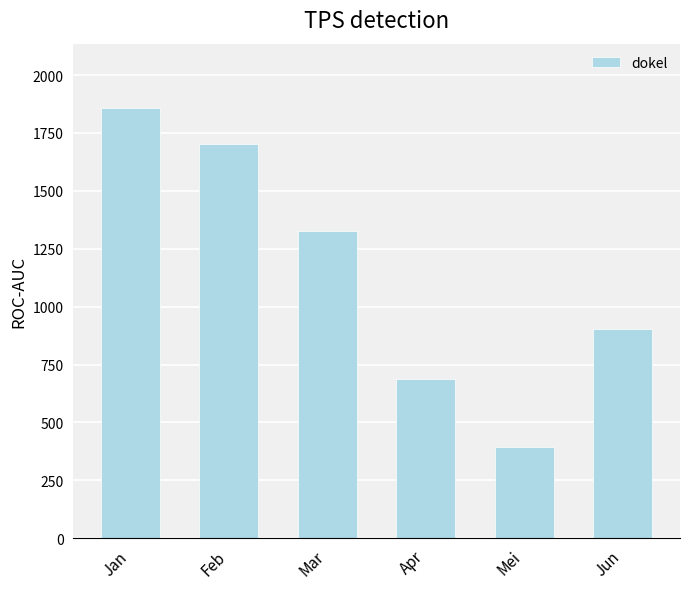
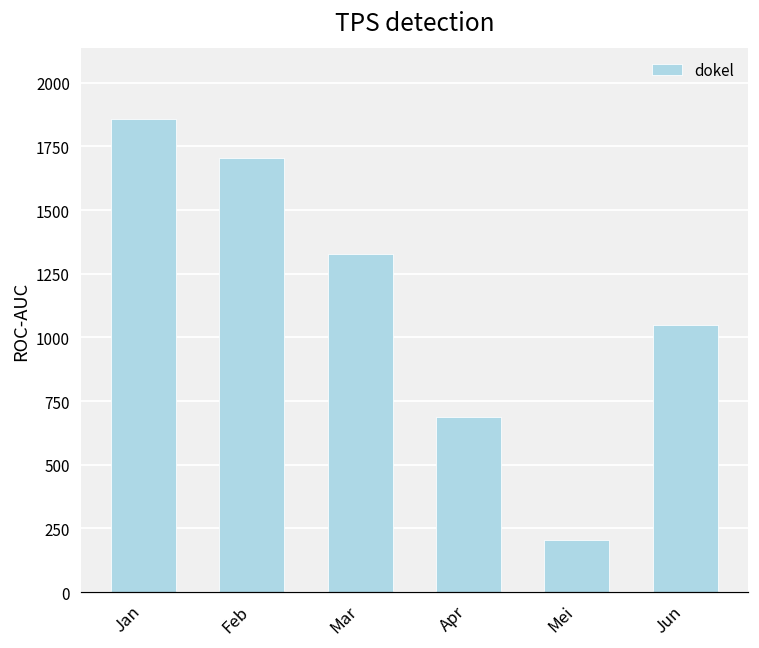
Mei: 400 -> 200
Jun: 900 -> 1050
